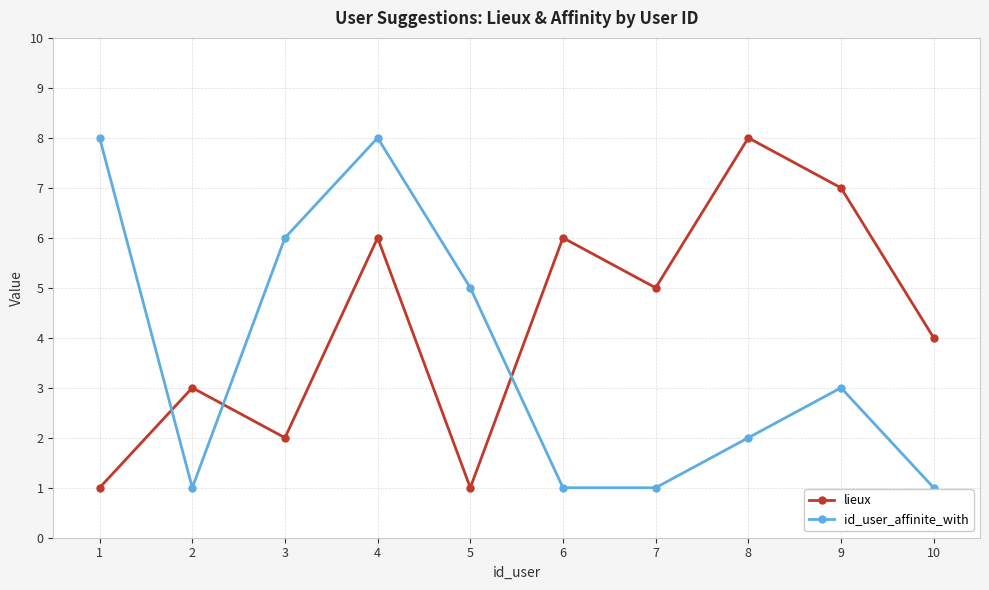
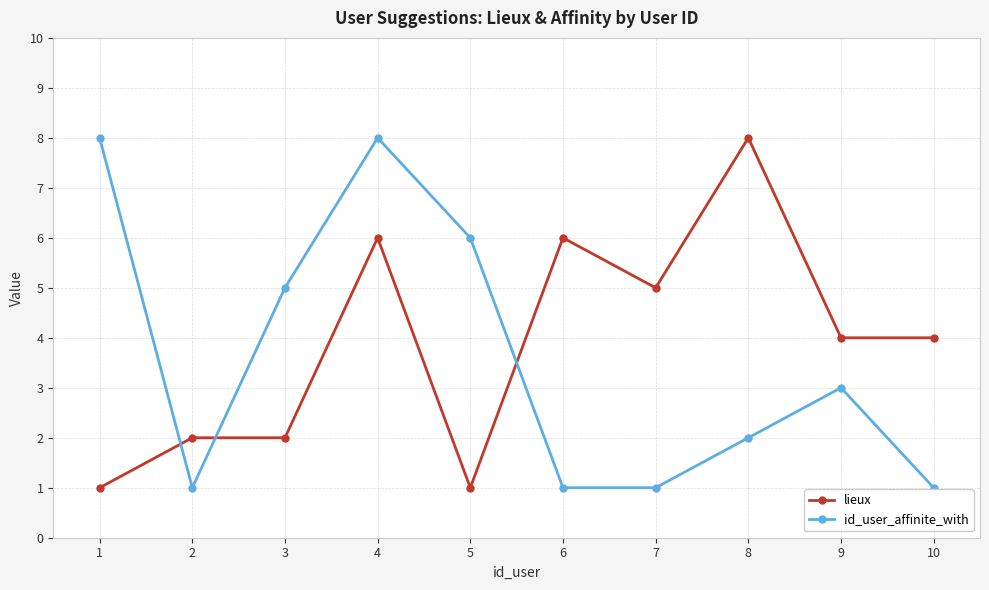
lieux, 2: 3 -> 2
id_user_affinite_with, 3: 6 -> 5
id_user_affinite_with, 5: 5 -> 6
lieux, 9: 7 -> 4
